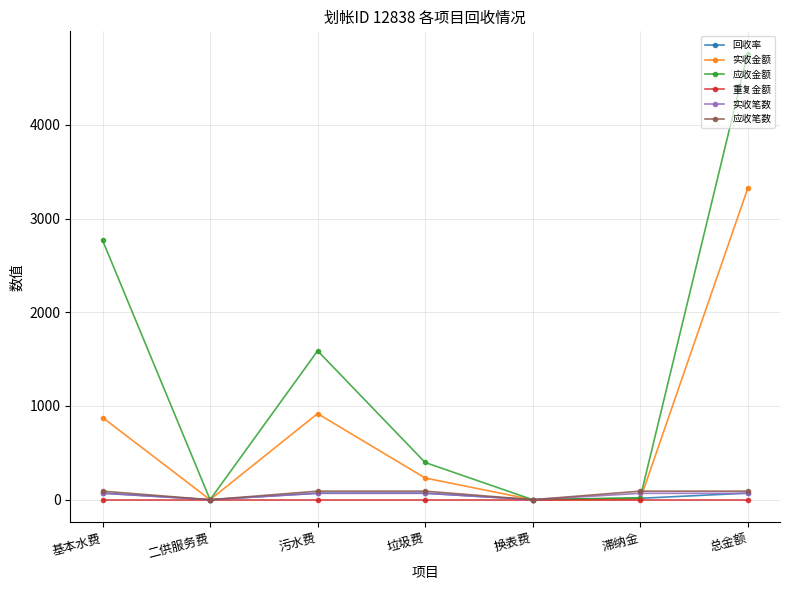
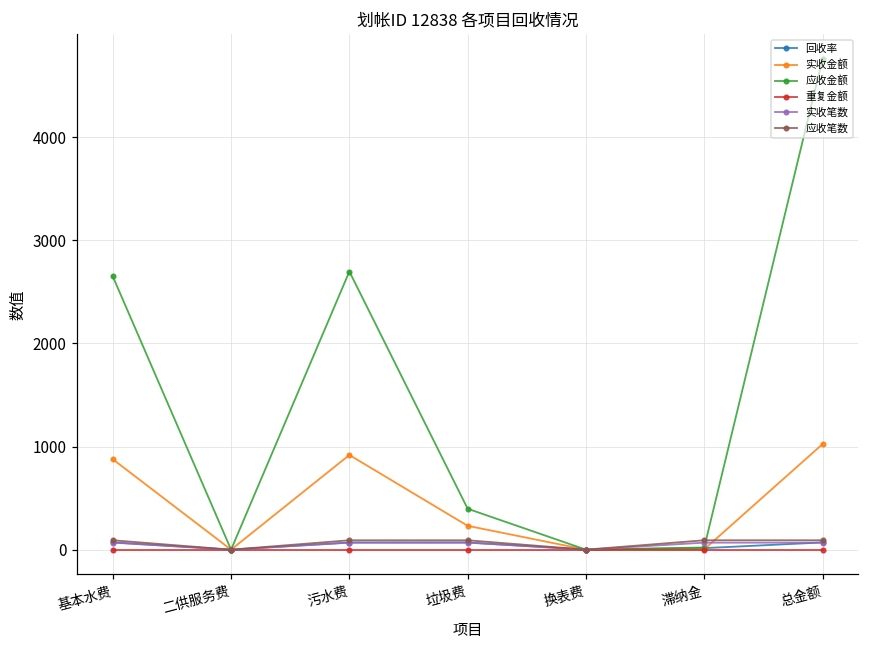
应收金额, 基本水费: 2800 -> 2700
应收金额, 污水费: 1600 -> 2700
实收金额, 总金额: 3300 -> 1000
